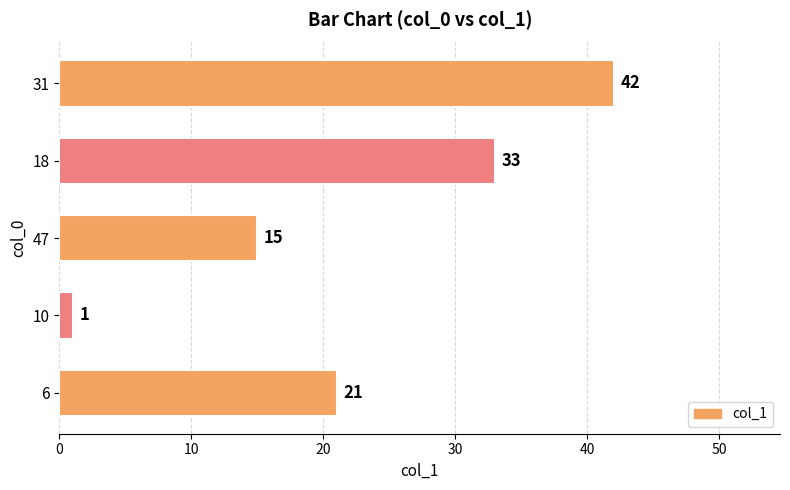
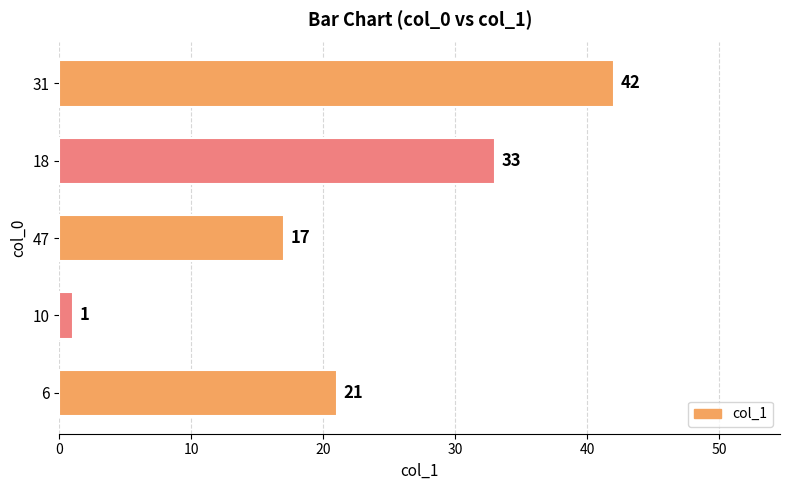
47: 15 -> 17
